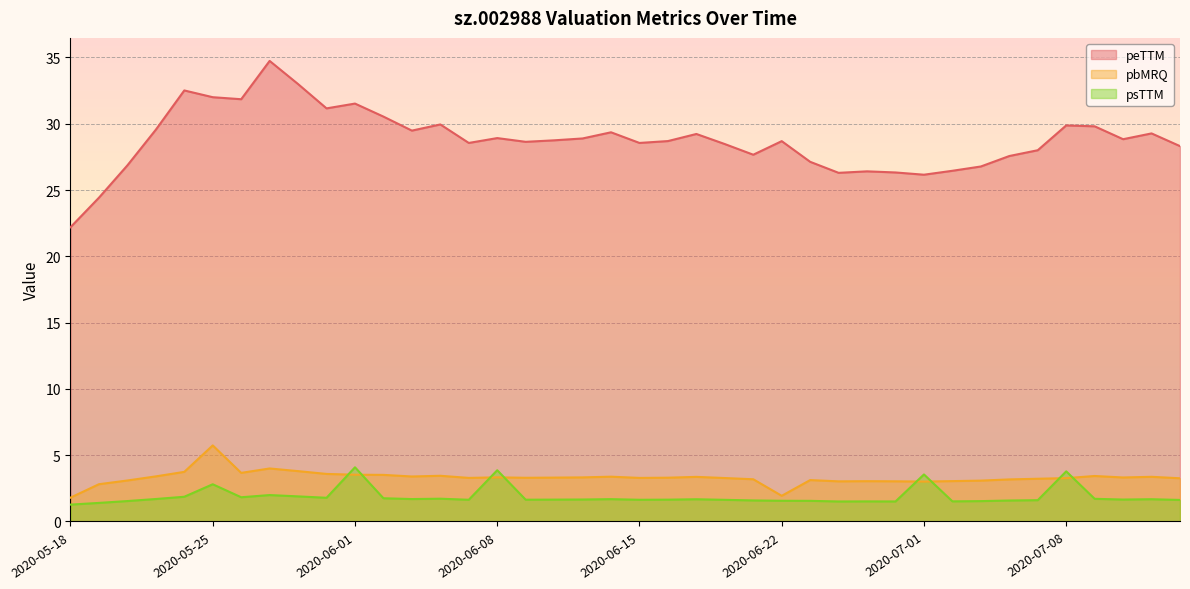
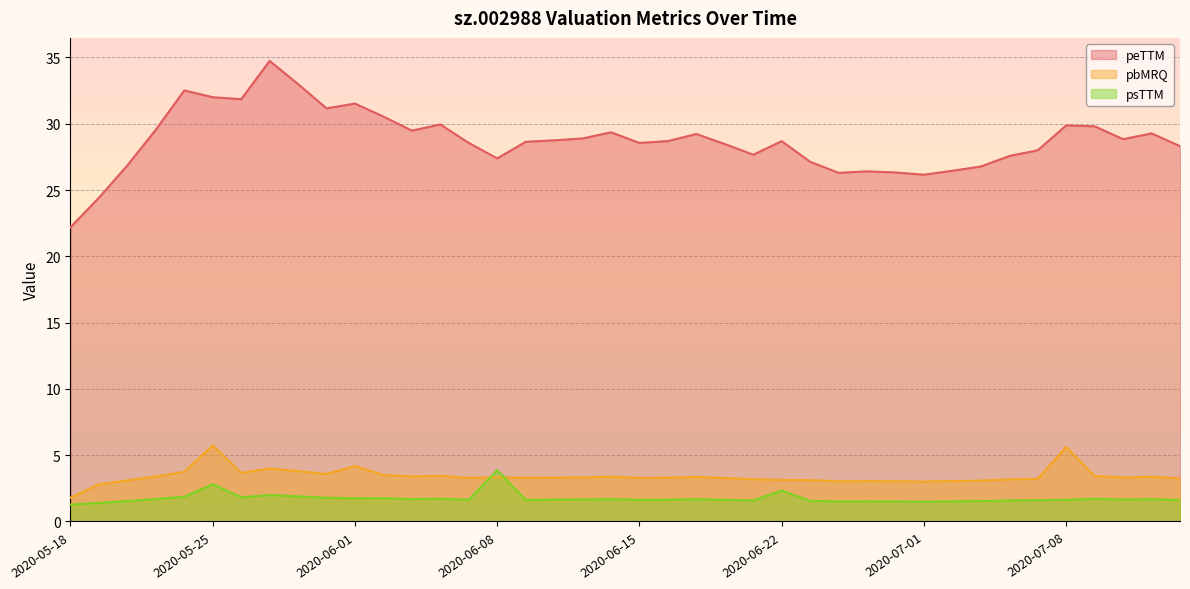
pbMRQ, 2020-06-01: 3.5 -> 4.2
psTTM, 2020-06-01: 4.1 -> 1.8
peTTM, 2020-06-08: 28.9 -> 27.4
pbMRQ, 2020-06-22: 1.9 -> 3.1
psTTM, 2020-06-22: 1.6 -> 2.3
psTTM, 2020-07-01: 3.5 -> 1.5
pbMRQ, 2020-07-08: 3.3 -> 5.6
psTTM, 2020-07-08: 3.8 -> 1.6
